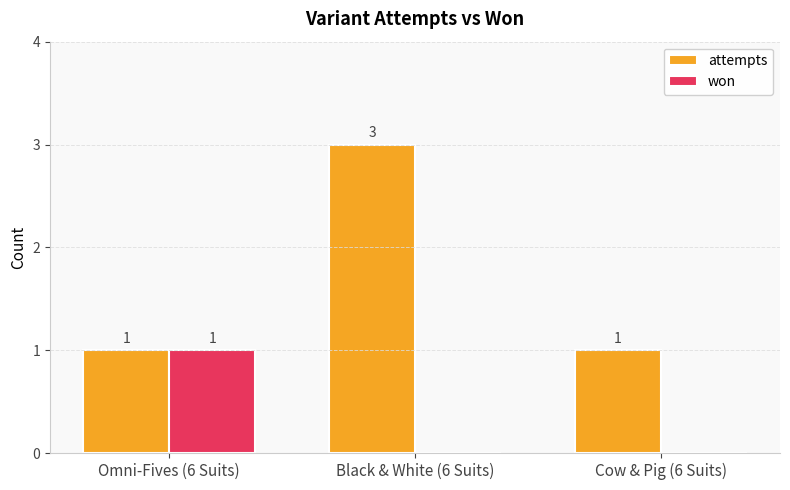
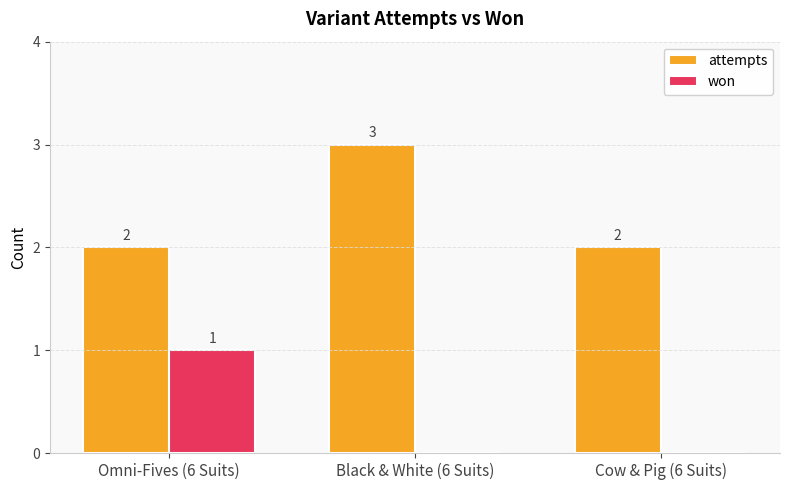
attempts, Omni-Fives (6 Suits): 1 -> 2
attempts, Cow & Pig (6 Suits): 1 -> 2
